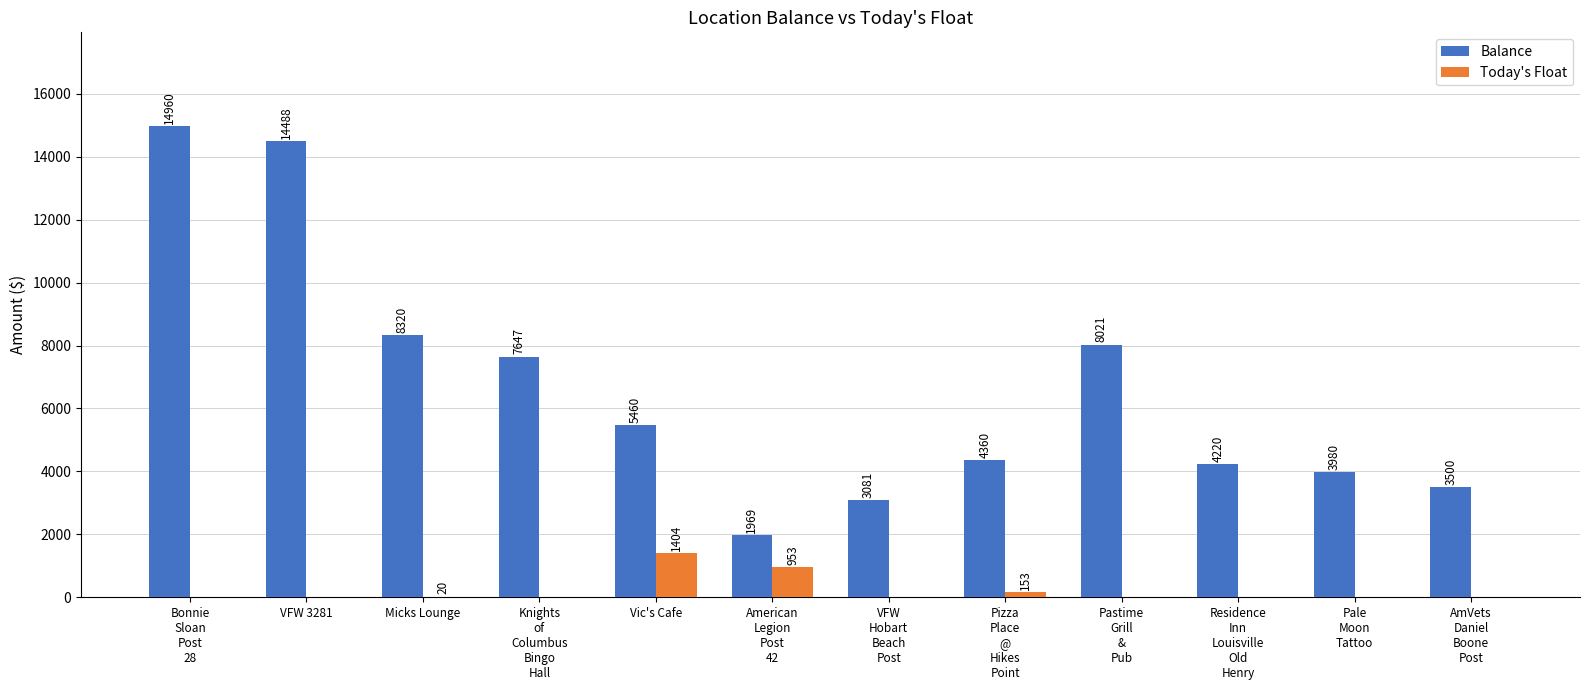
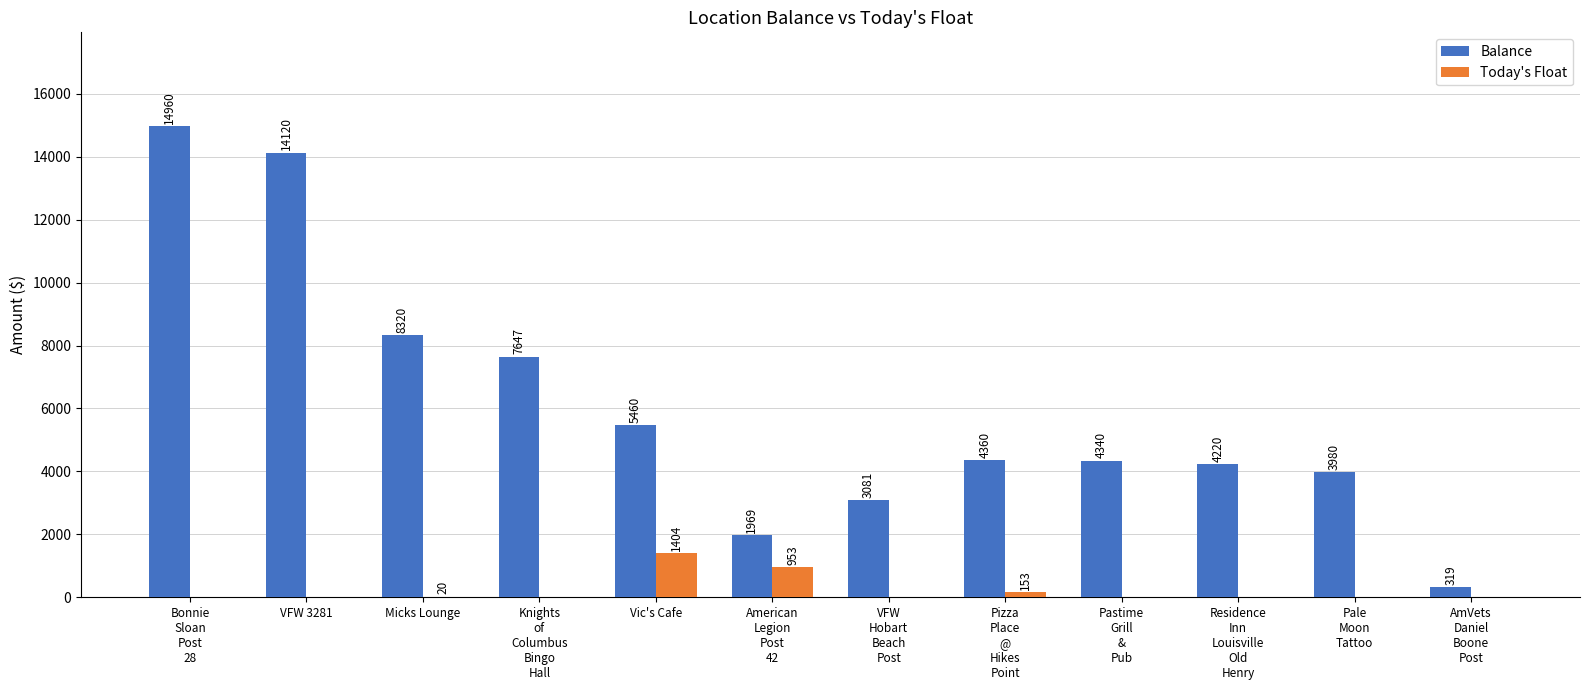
Balance, VFW 3281: 14488 -> 14120
Balance, Pastime Grill & Pub: 8021 -> 4340
Balance, AmVets Daniel Boone Post: 3500 -> 319
